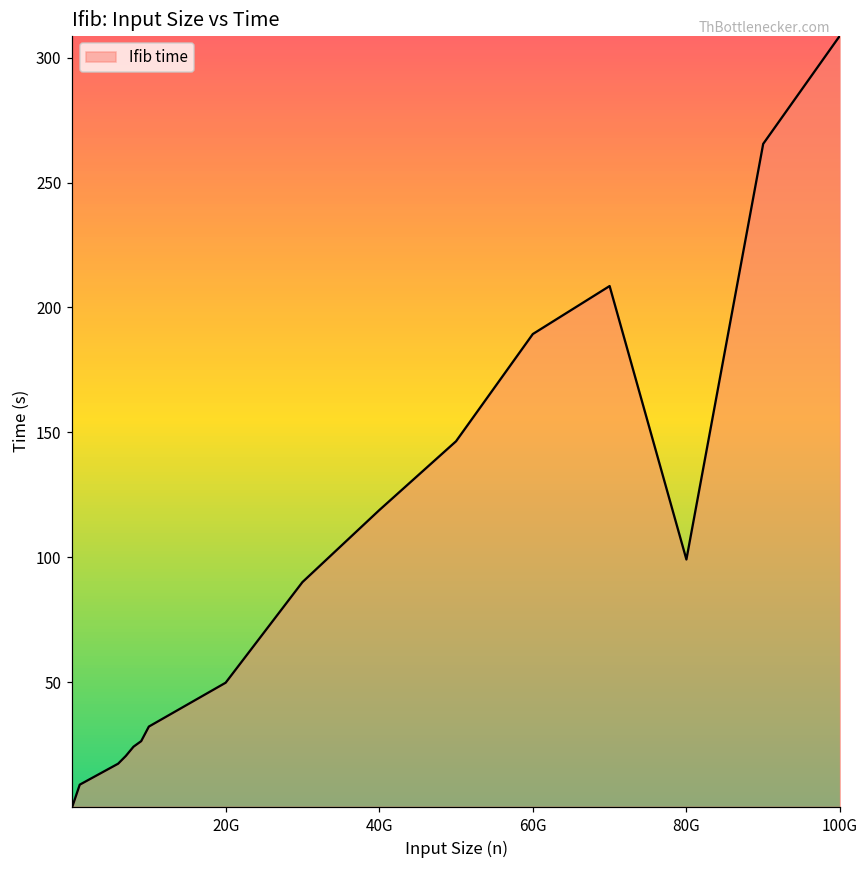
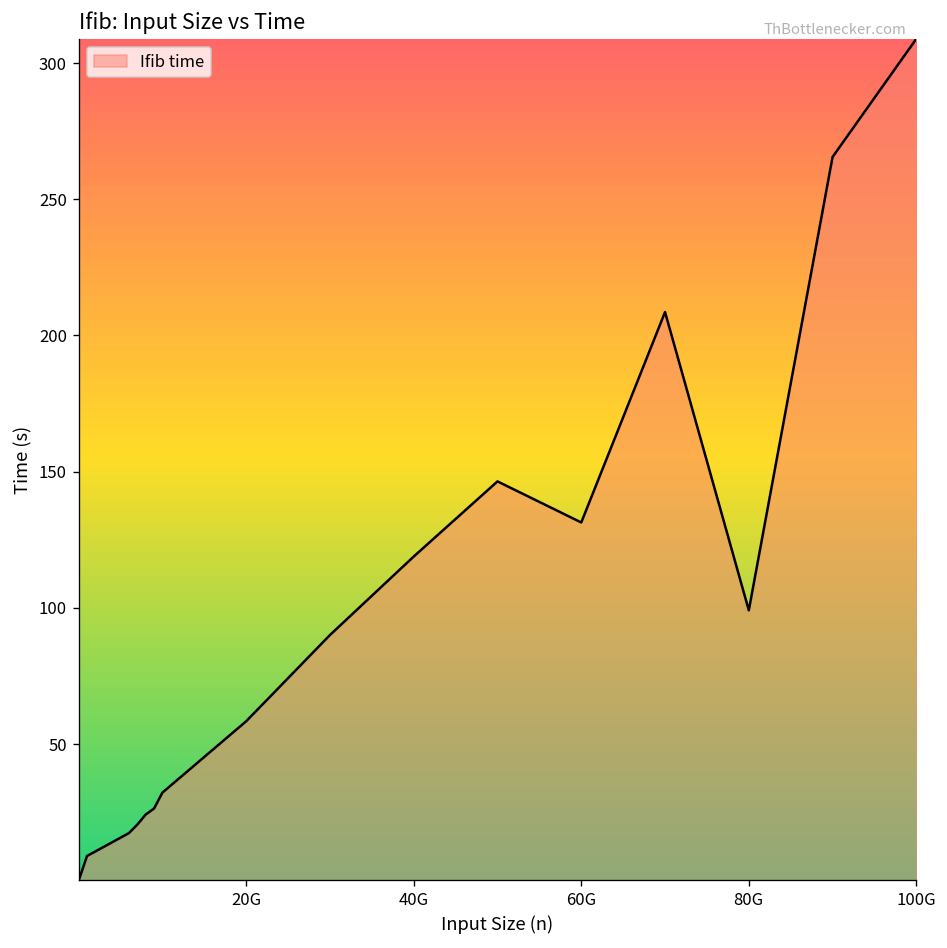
20G: 50 -> 58
60G: 189 -> 131
